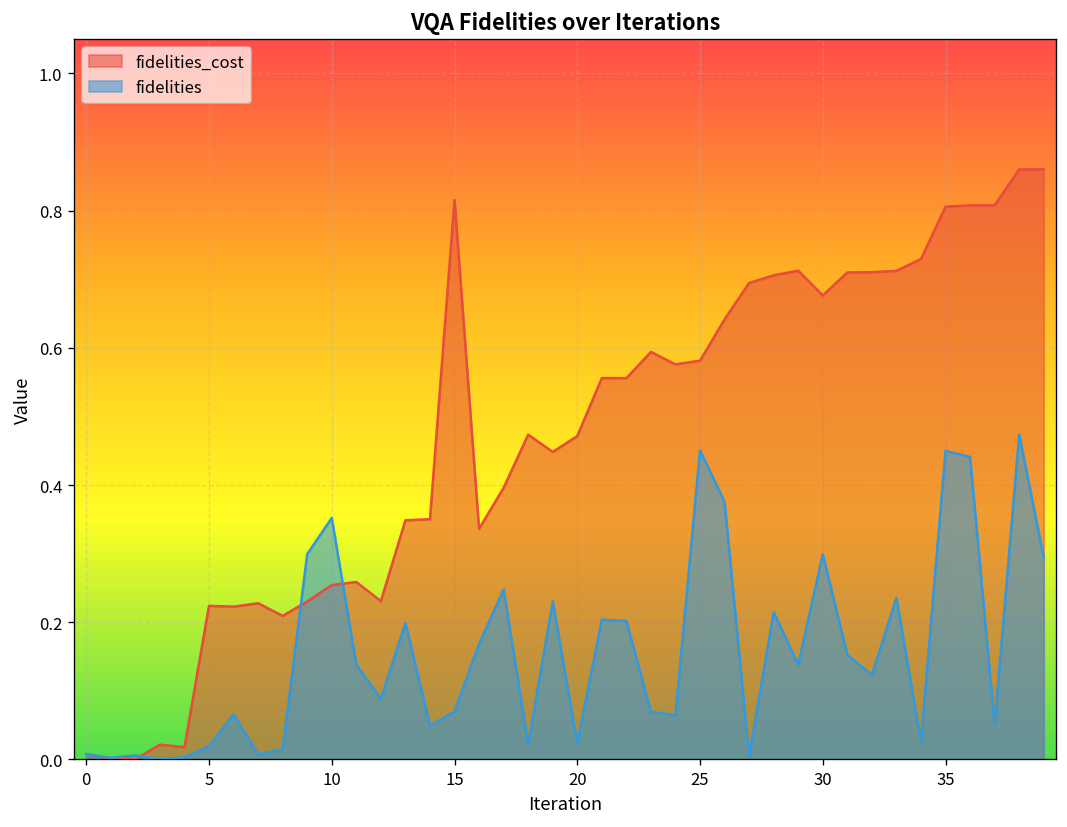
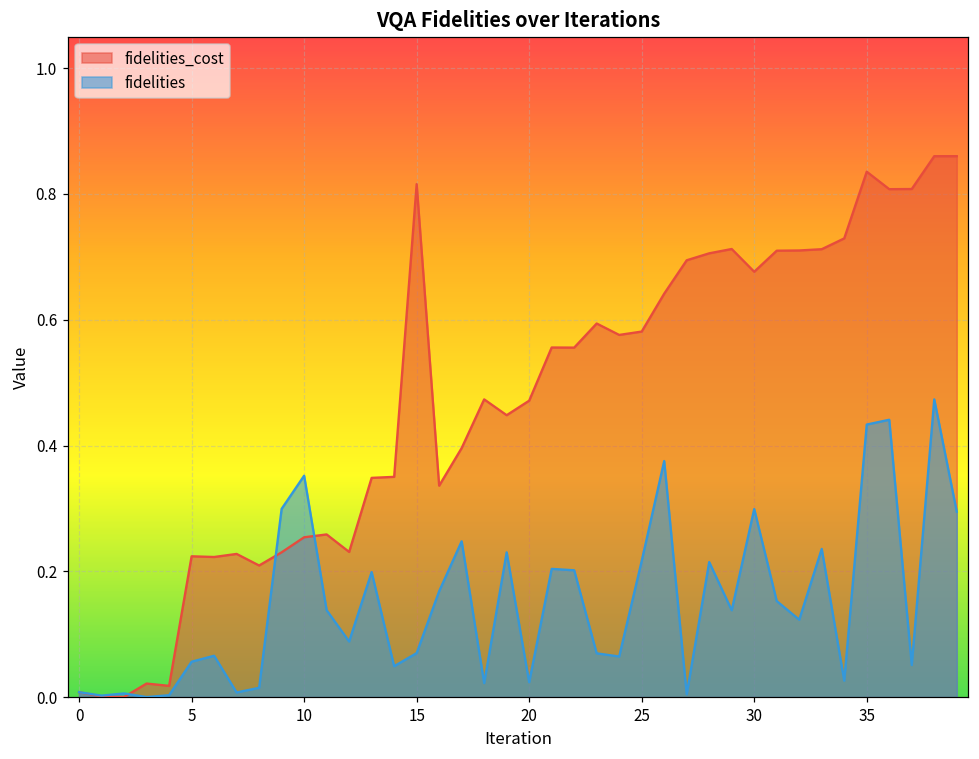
fidelities, 5: 0.02 -> 0.06
fidelities, 25: 0.45 -> 0.22
fidelities_cost, 35: 0.81 -> 0.84
fidelities, 35: 0.45 -> 0.43
